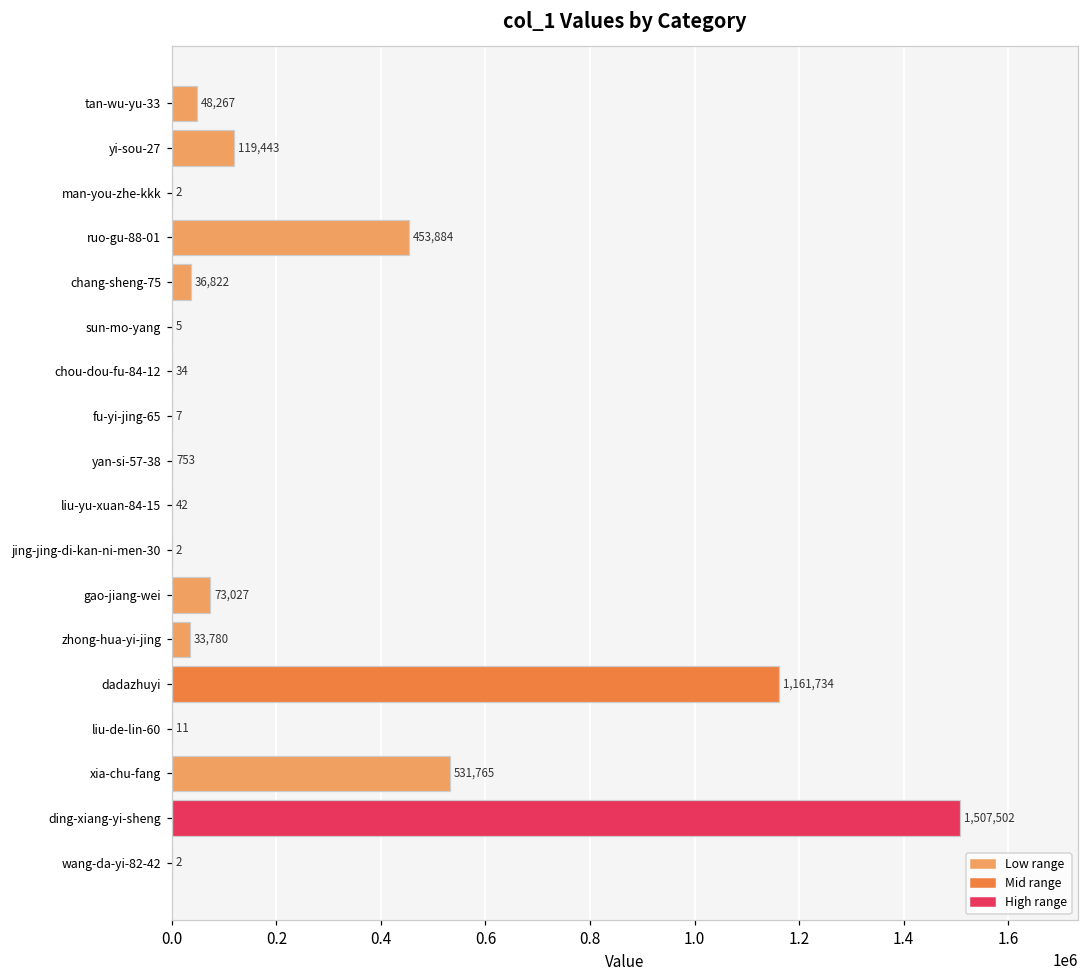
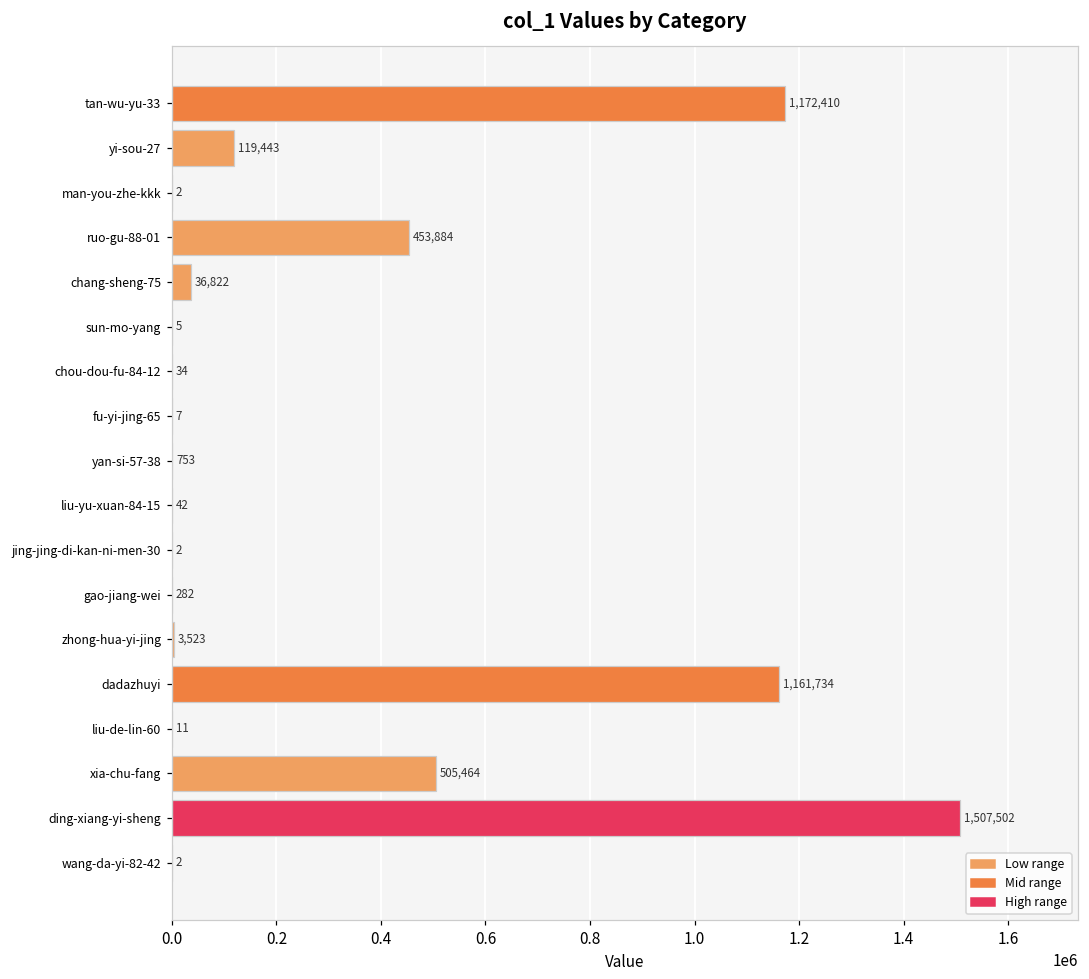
tan-wu-yu-33: 48,267 -> 1,172,410
gao-jiang-wei: 73,027 -> 282
zhong-hua-yi-jing: 33,780 -> 3,523
xia-chu-fang: 531,765 -> 505,464
